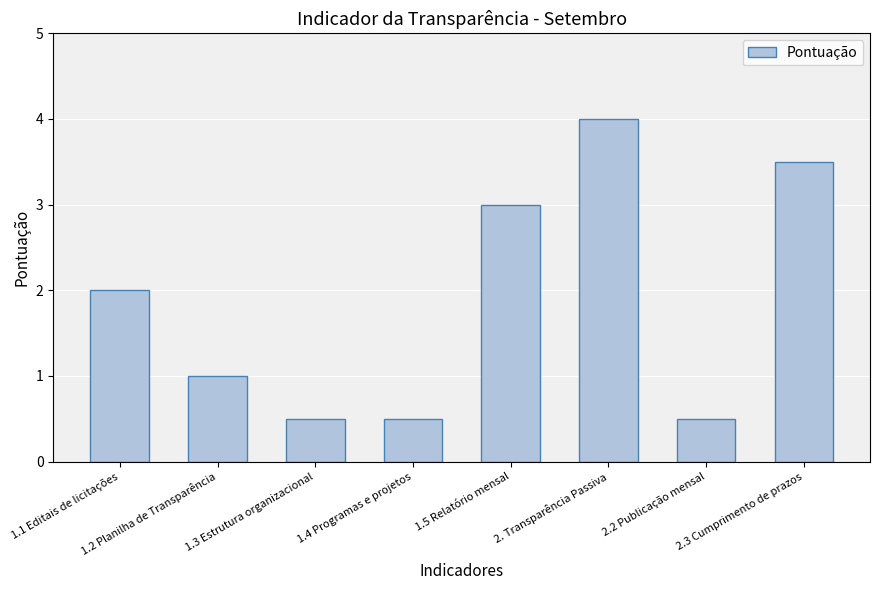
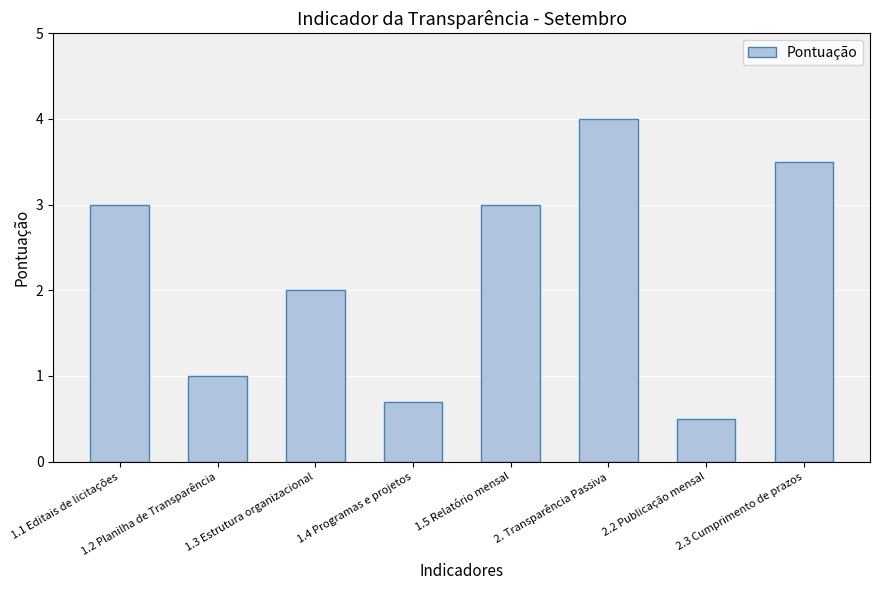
1.1 Editais de licitações: 2 -> 3
1.3 Estrutura organizacional: 0.5 -> 2.0
1.4 Programas e projetos: 0.5 -> 0.7
